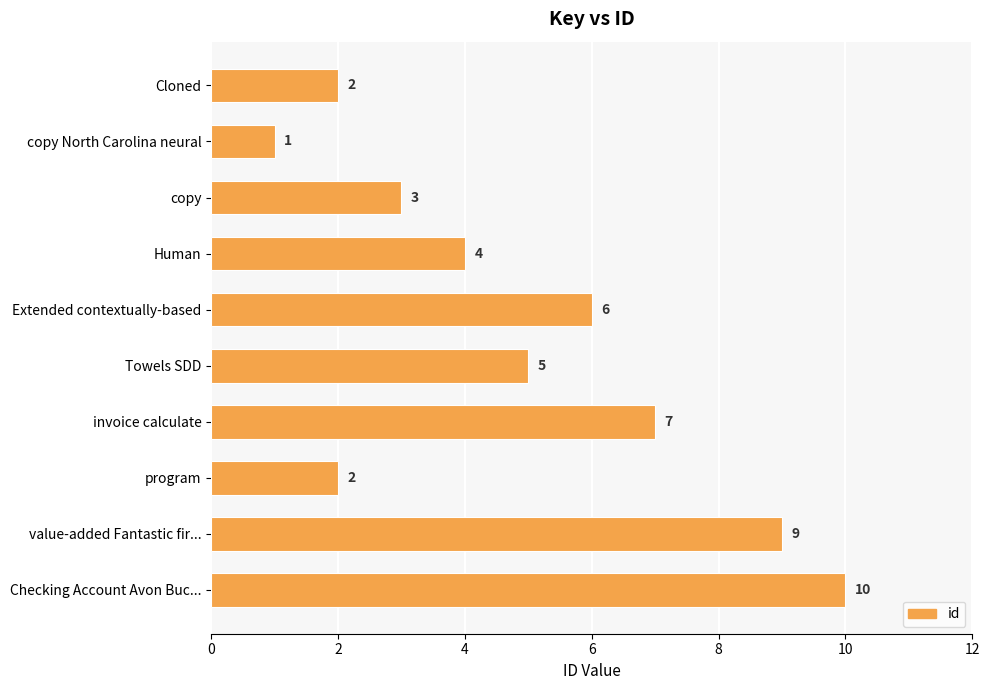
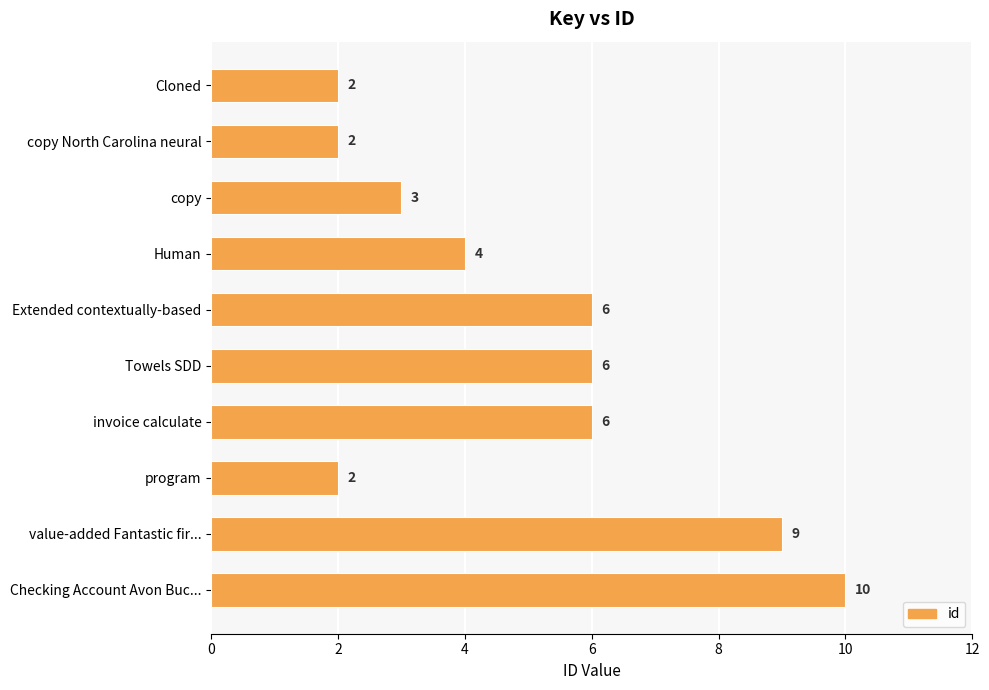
copy North Carolina neural: 1 -> 2
Towels SDD: 5 -> 6
invoice calculate: 7 -> 6
